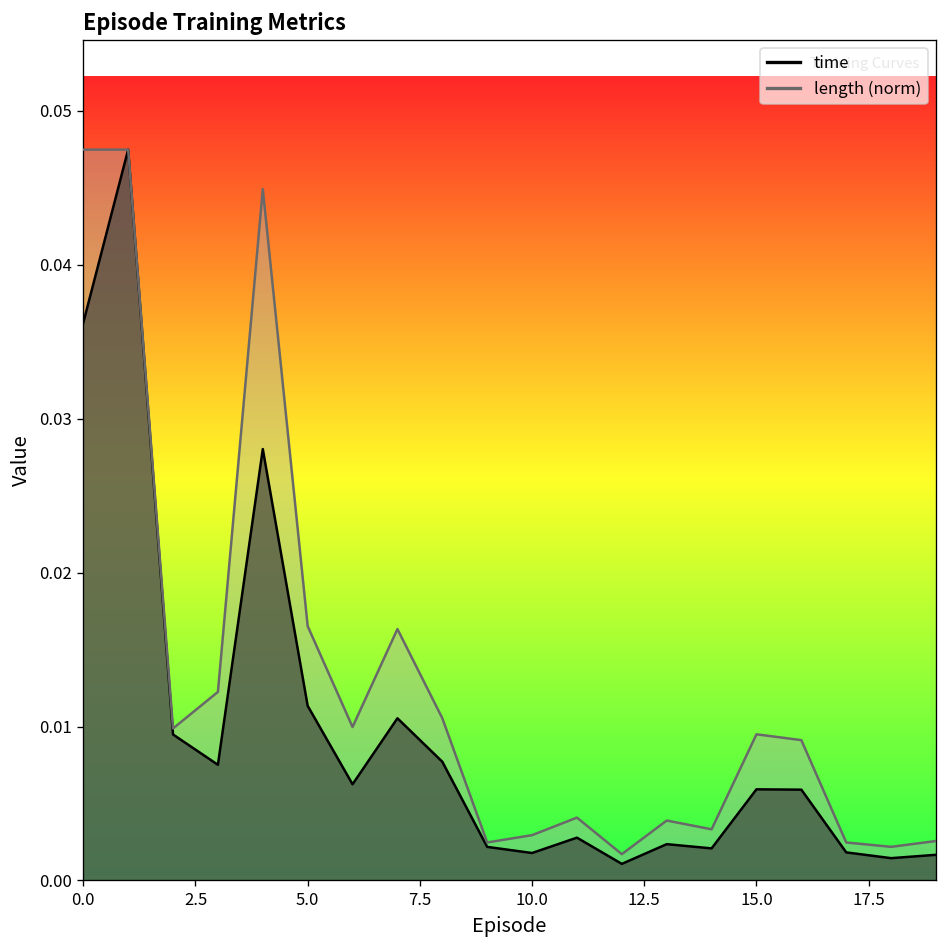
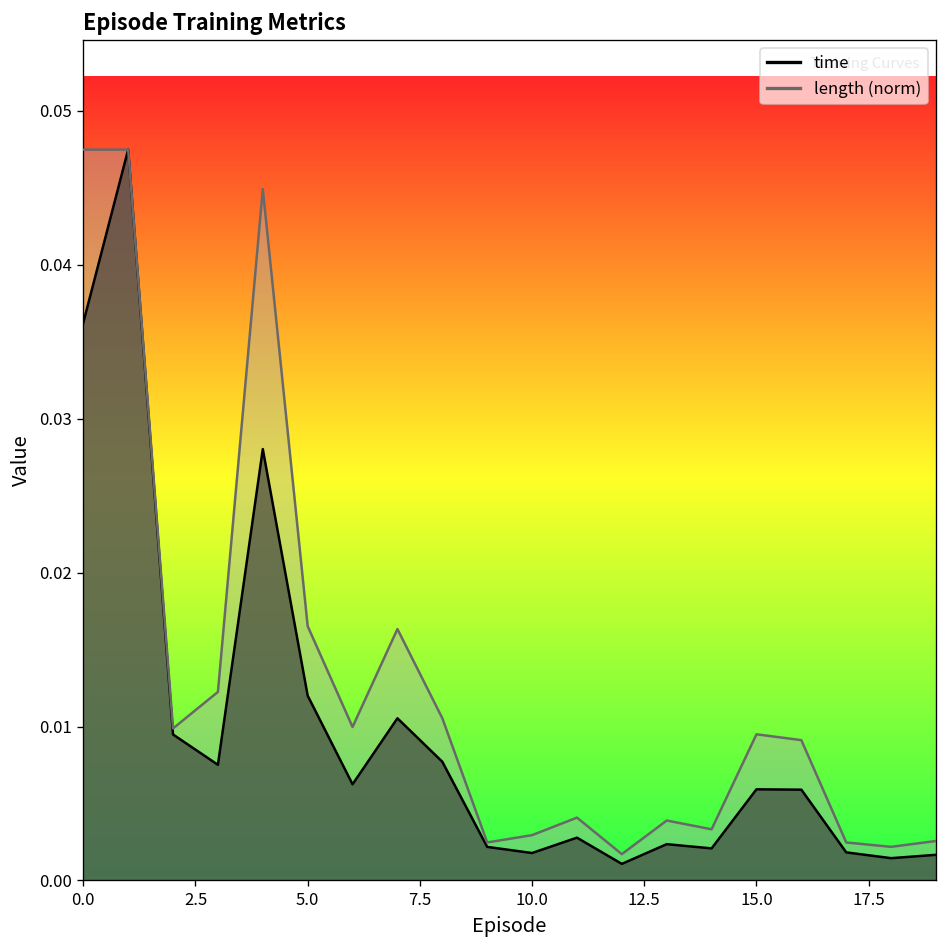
time, 5.0: 0.0113 -> 0.0120
